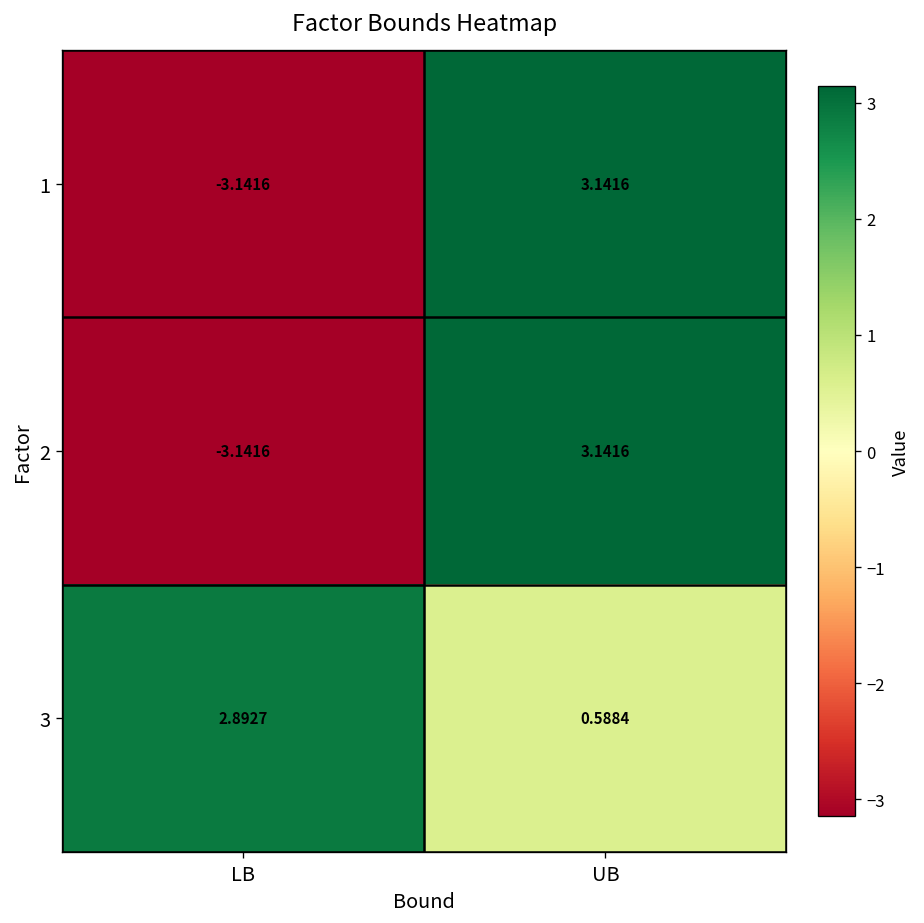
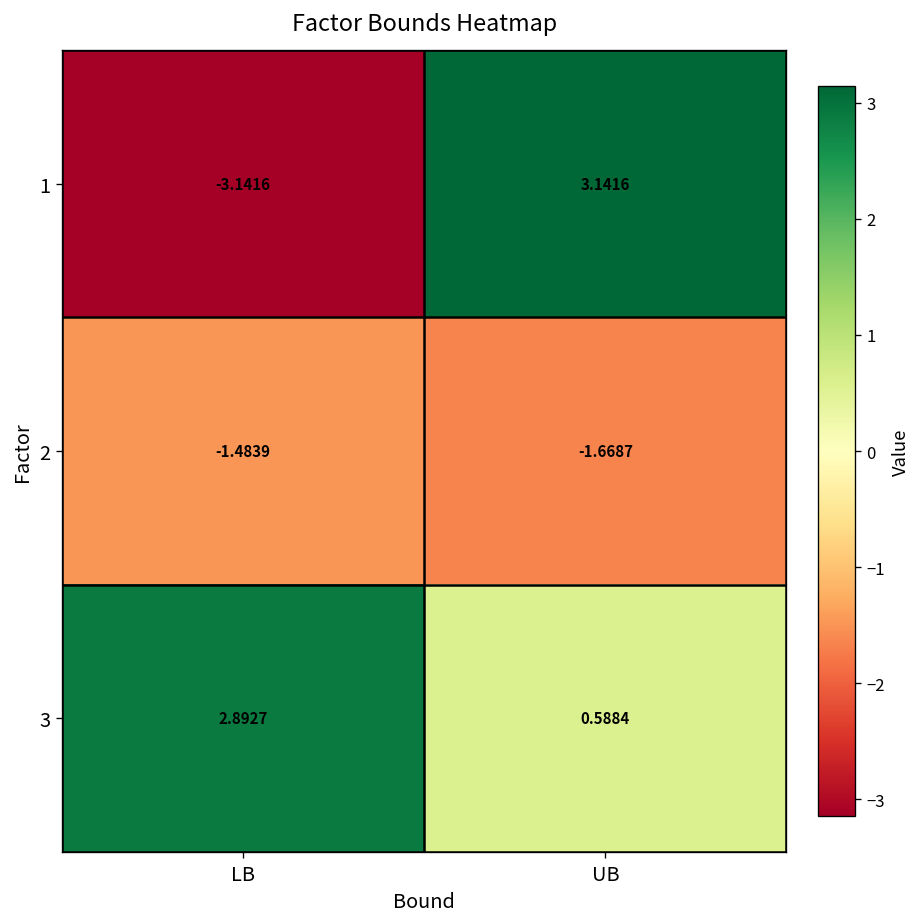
2, LB: -3.1416 -> -1.4839
2, UB: 3.1416 -> -1.6687
